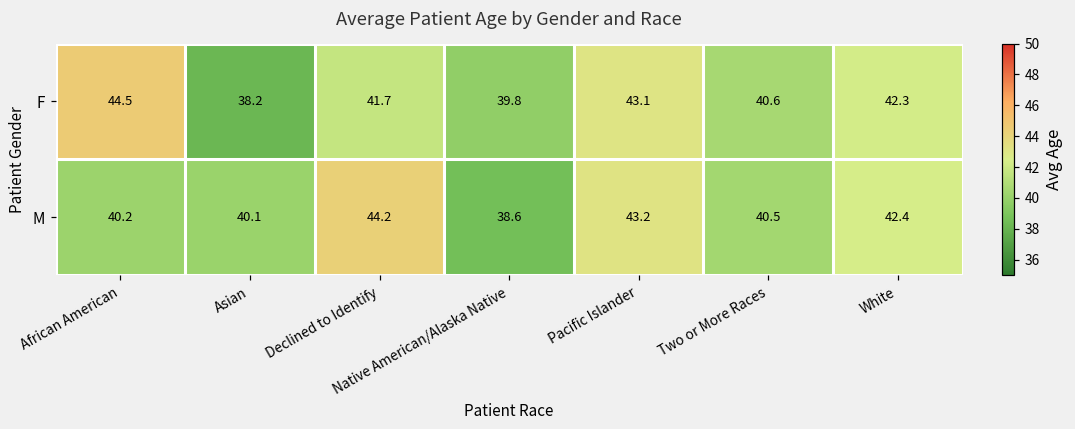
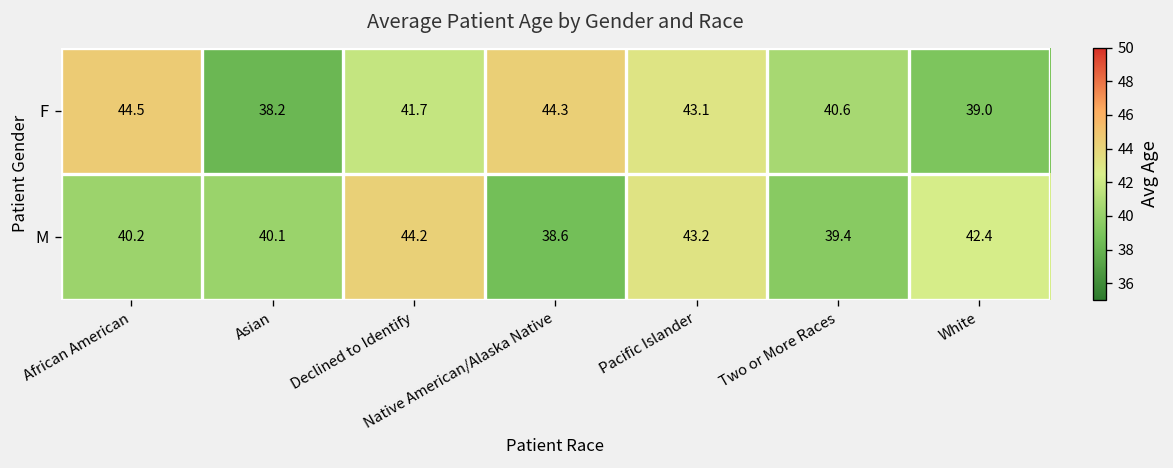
F, Native American/Alaska Native: 39.8 -> 44.3
F, White: 42.3 -> 39.0
M, Two or More Races: 40.5 -> 39.4
